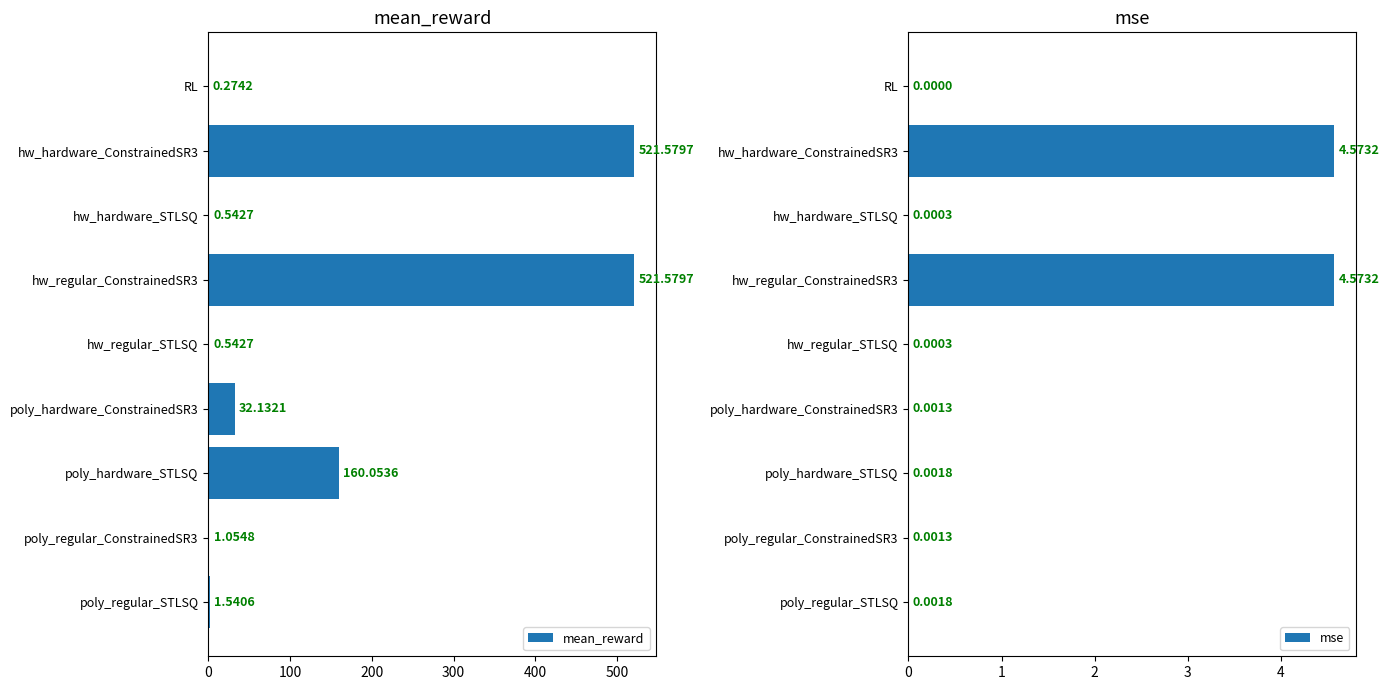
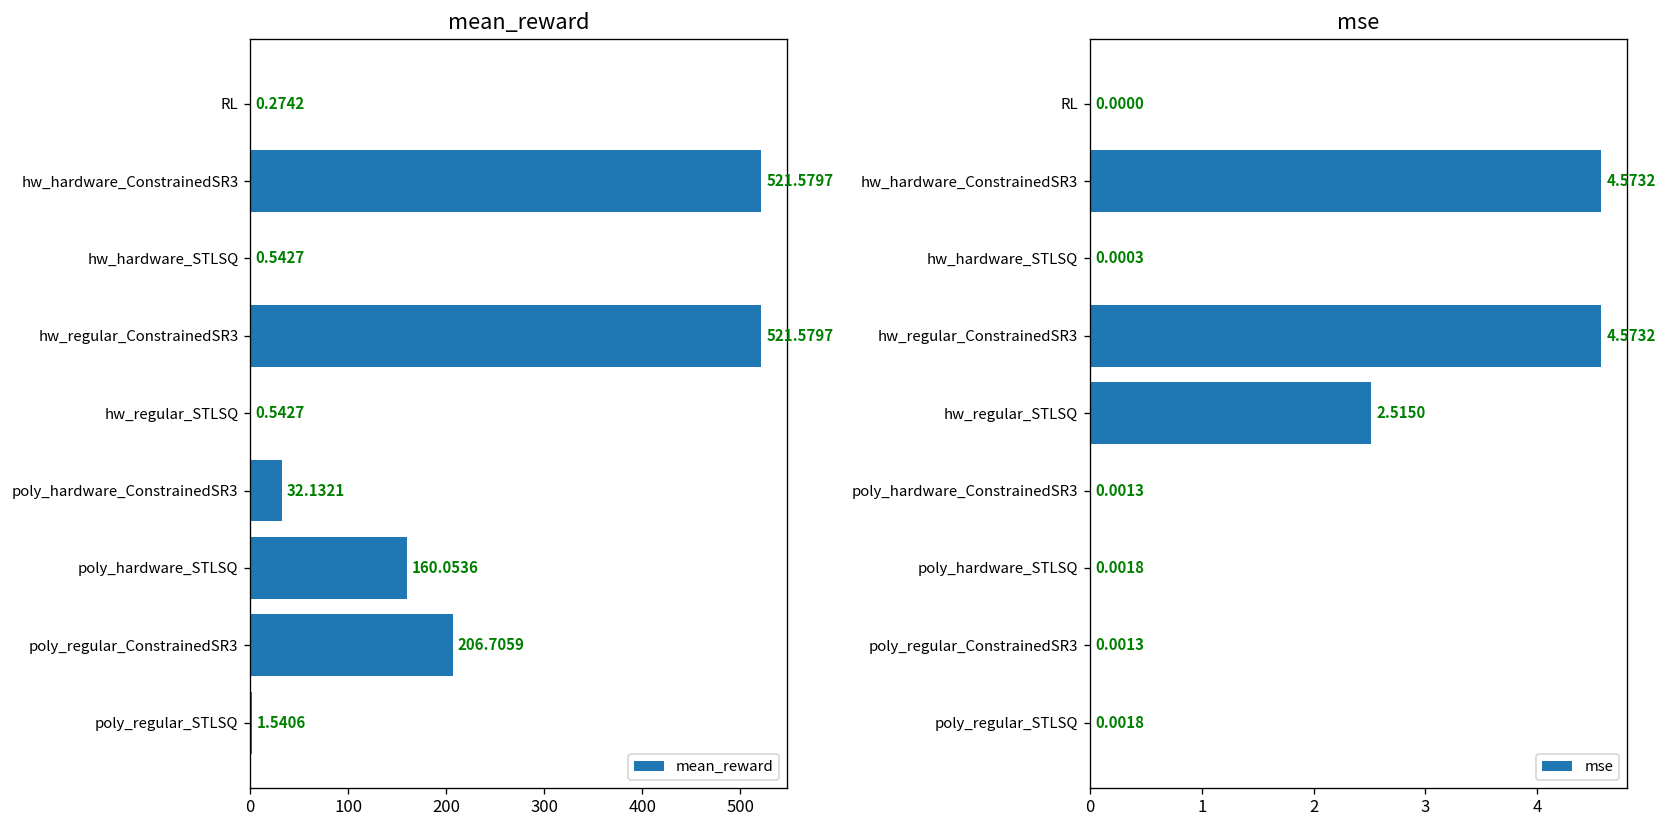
mean_reward, poly_regular_ConstrainedSR3: 1.0548 -> 206.7059
mse, hw_regular_STLSQ: 0.0003 -> 2.5150
